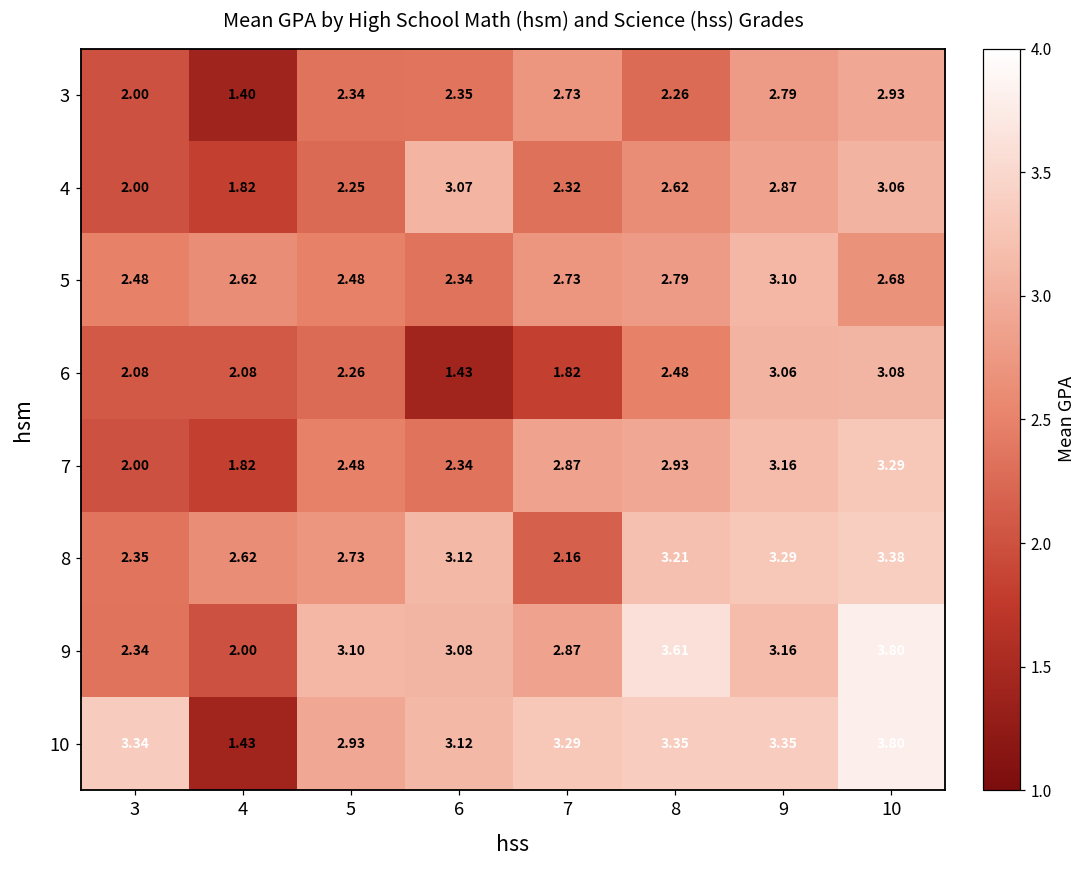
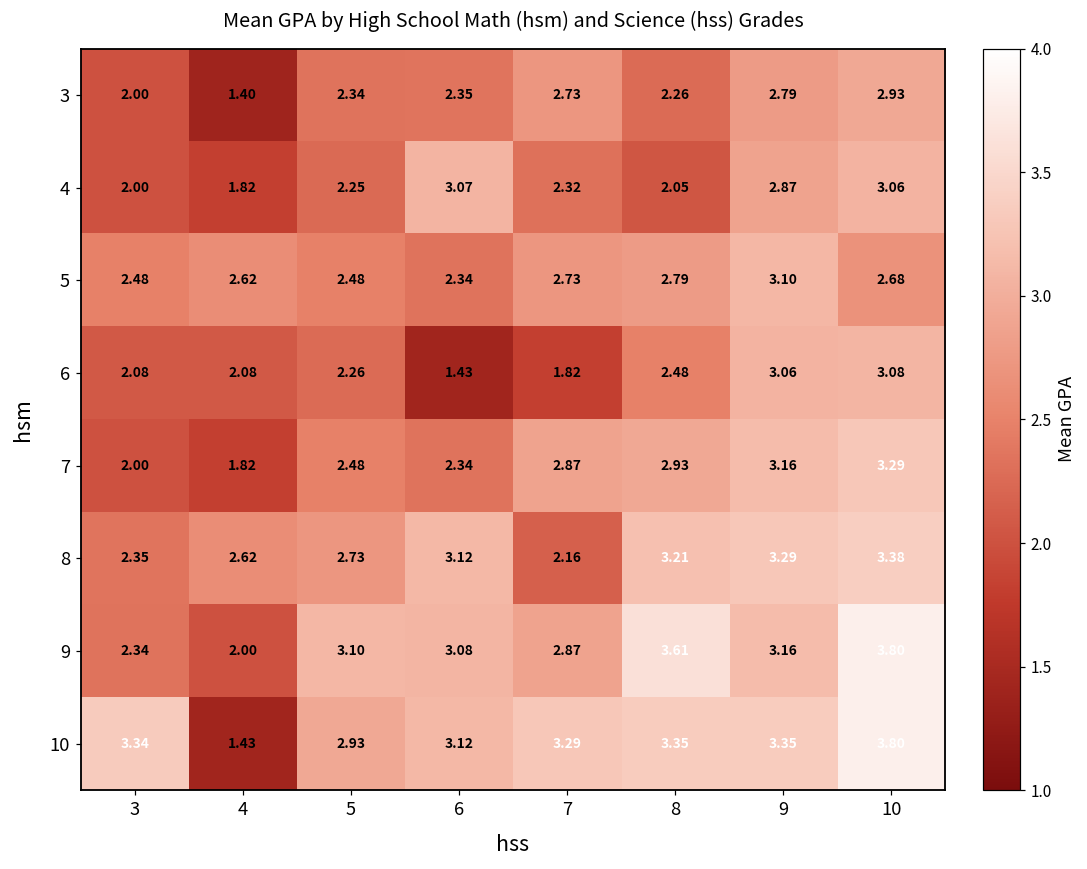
4, 8: 2.62 -> 2.05
